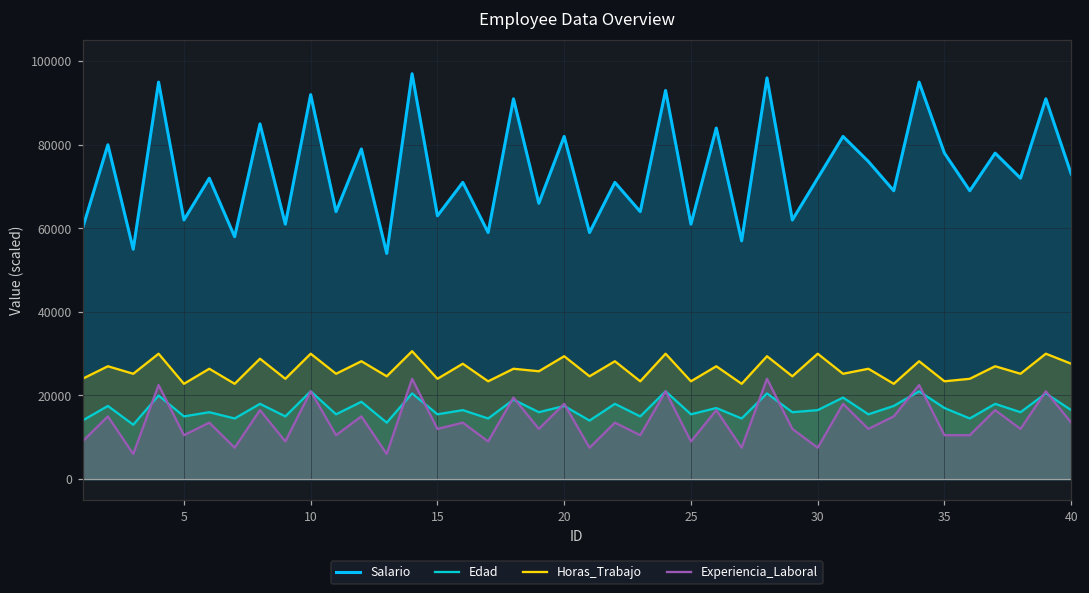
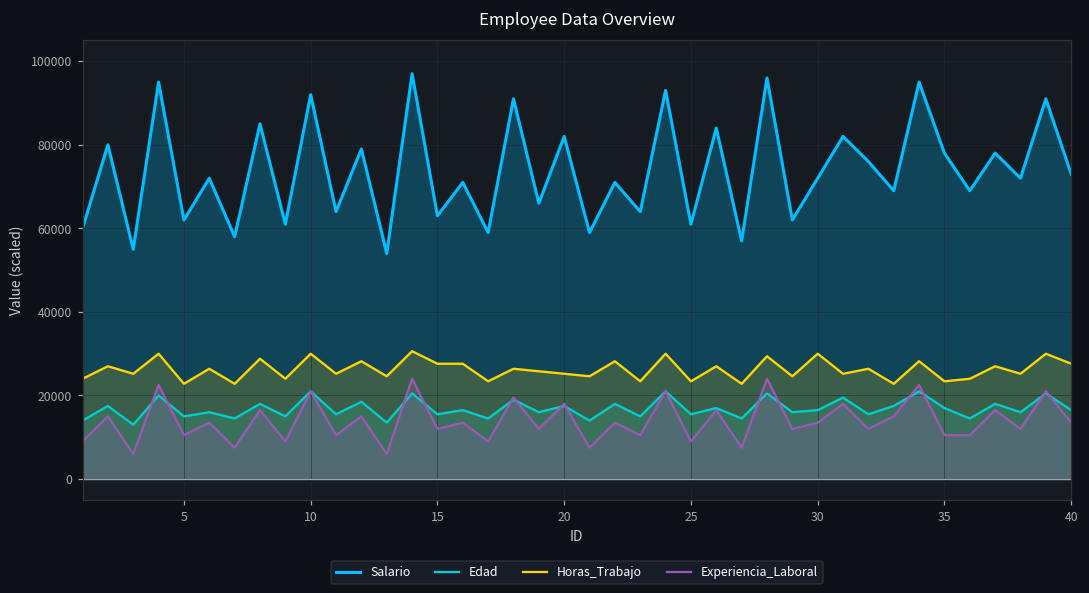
Horas_Trabajo, 15: 24000 -> 28000
Horas_Trabajo, 20: 29000 -> 25000
Experiencia_Laboral, 30: 8000 -> 14000
